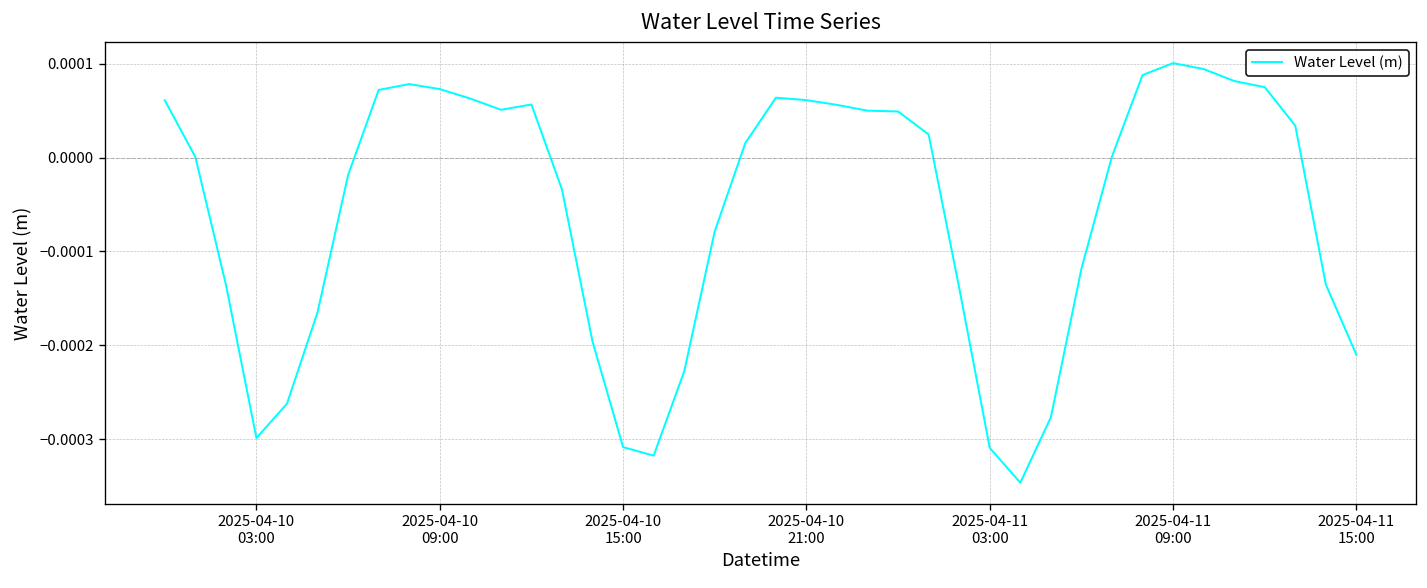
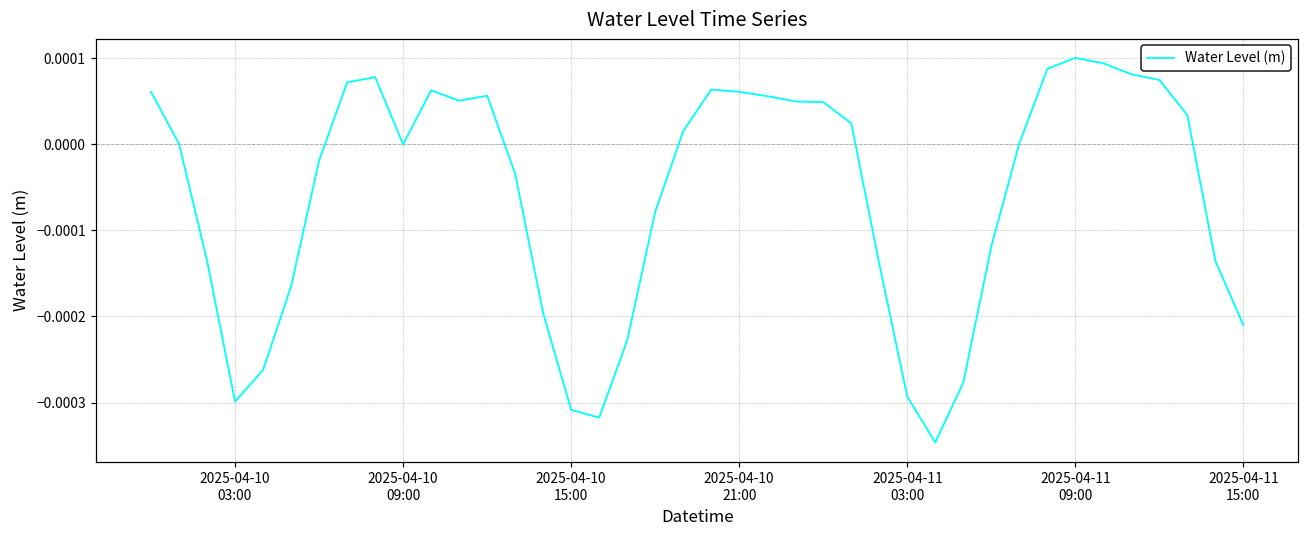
2025-04-10 09:00: 0.0001 -> 0.0000
2025-04-11 03:00: -0.00031 -> -0.00029
